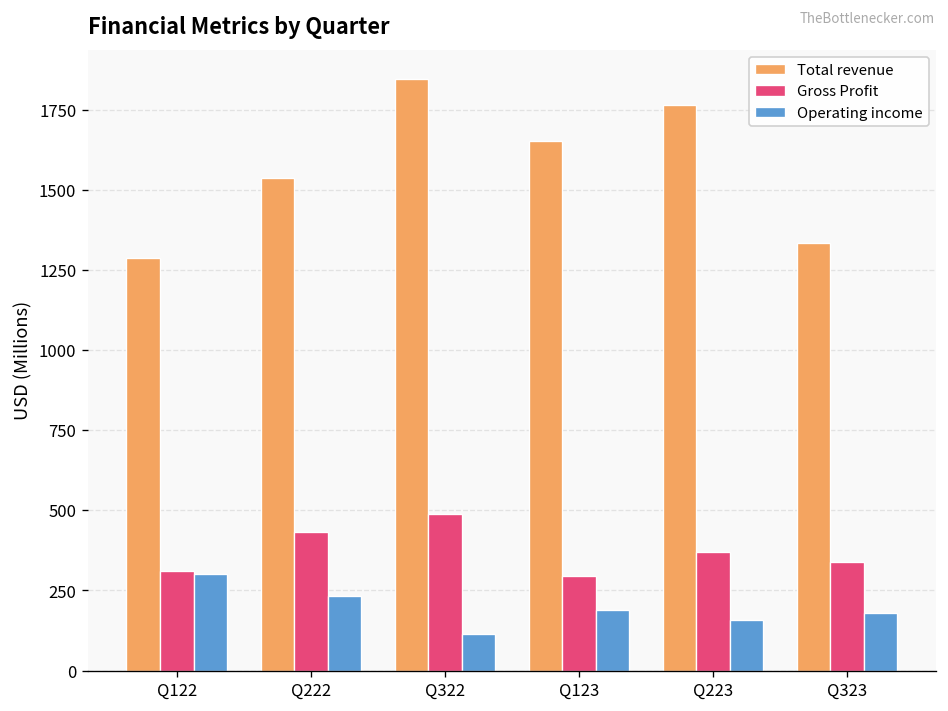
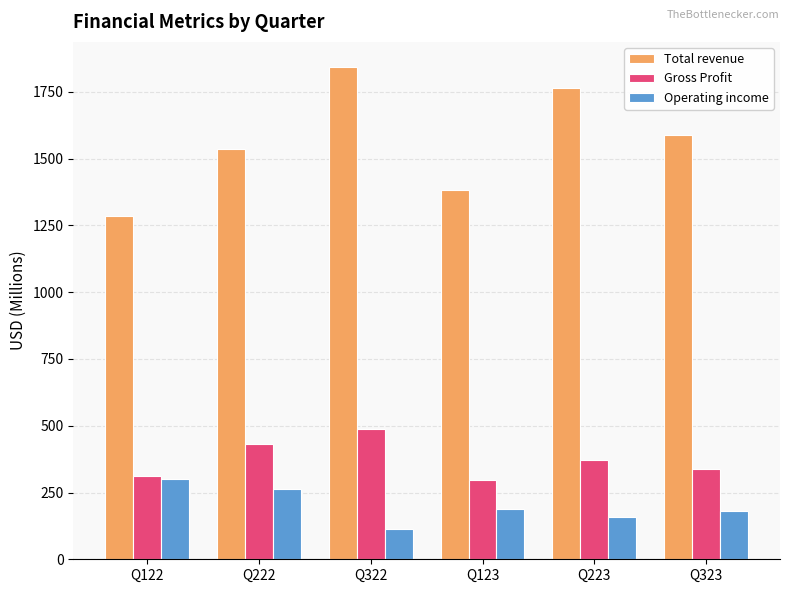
Operating income, Q222: 230 -> 260
Total revenue, Q123: 1650 -> 1380
Total revenue, Q323: 1330 -> 1590
